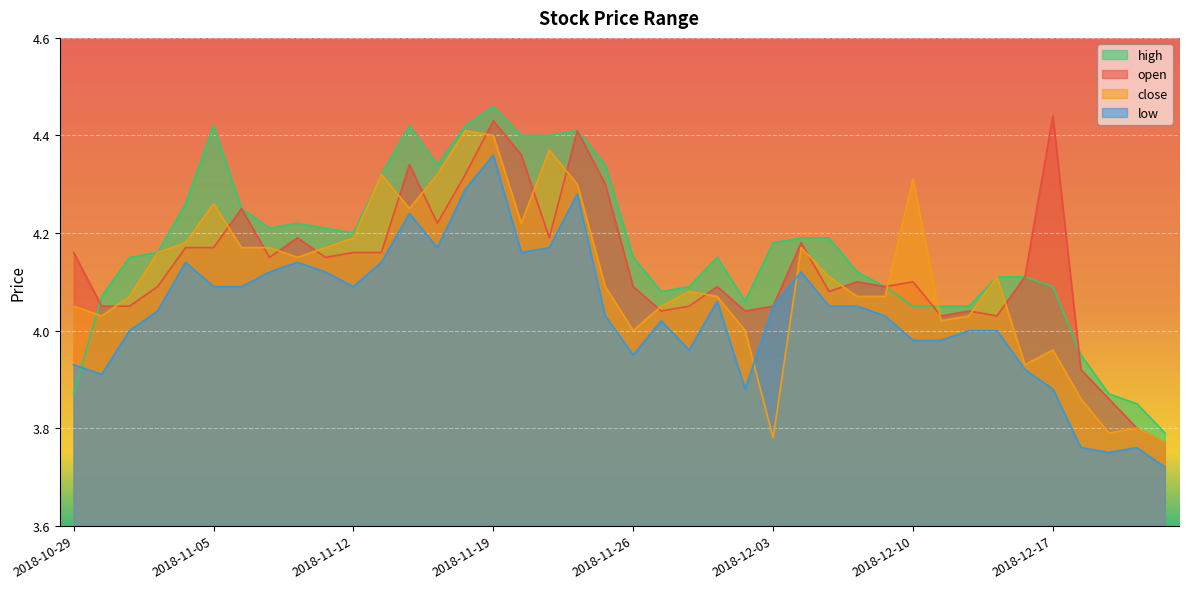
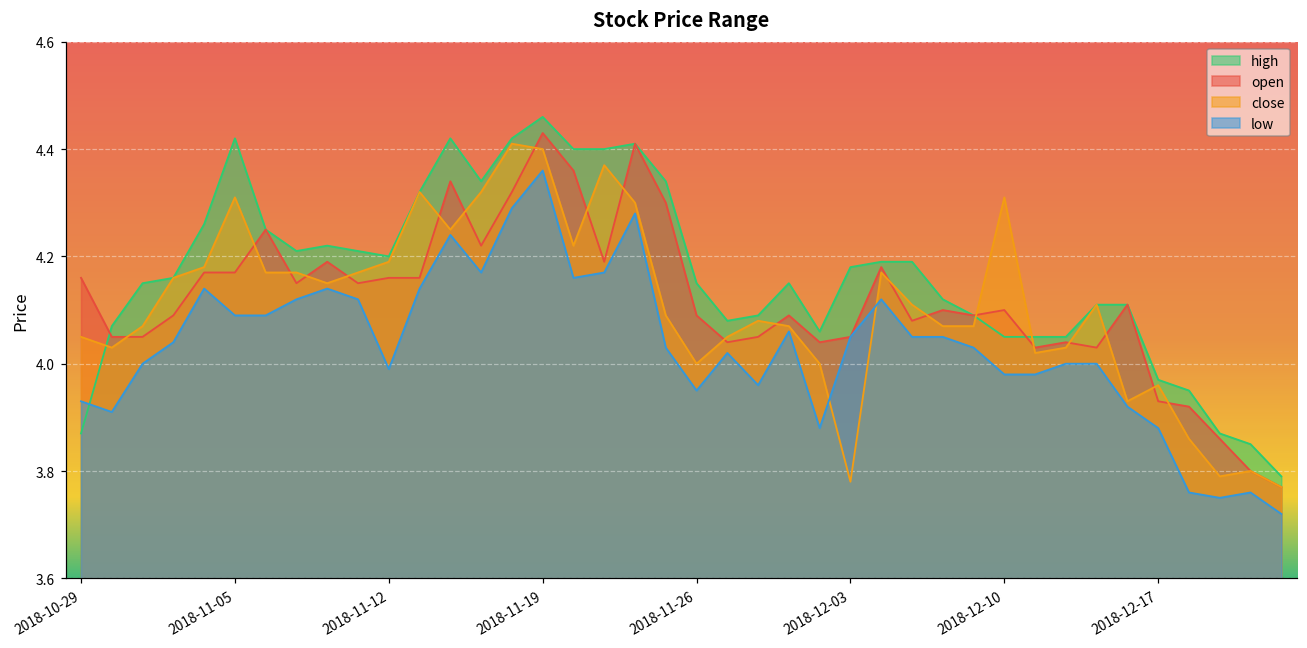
close, 2018-11-05: 4.26 -> 4.31
low, 2018-11-12: 4.09 -> 3.99
high, 2018-12-17: 4.09 -> 3.97
open, 2018-12-17: 4.44 -> 3.93
